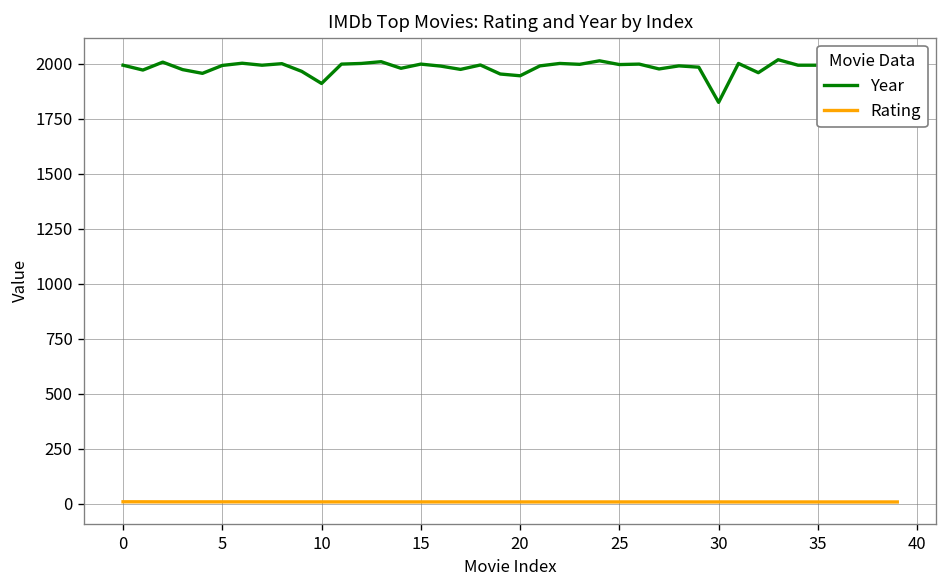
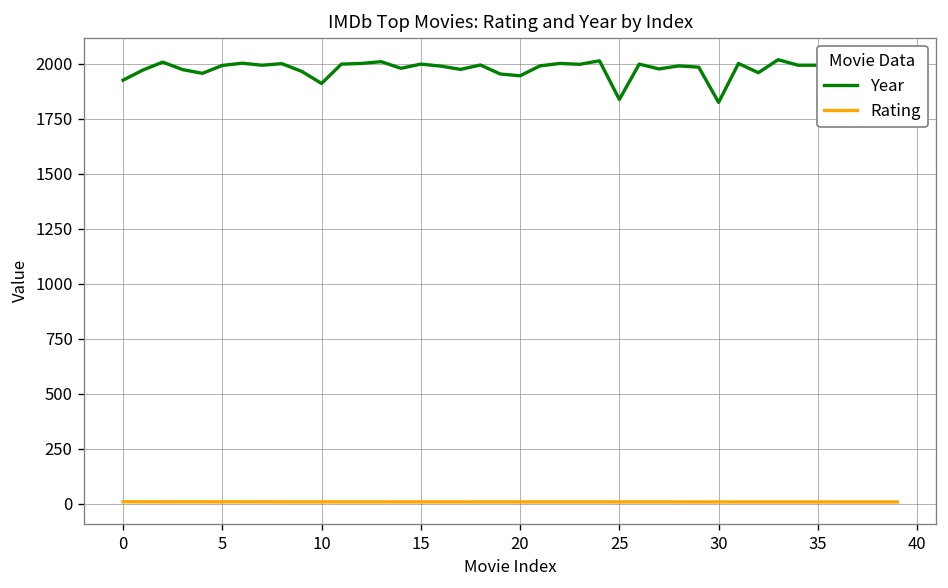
Year, 0: 1990 -> 1930
Year, 25: 2000 -> 1840
